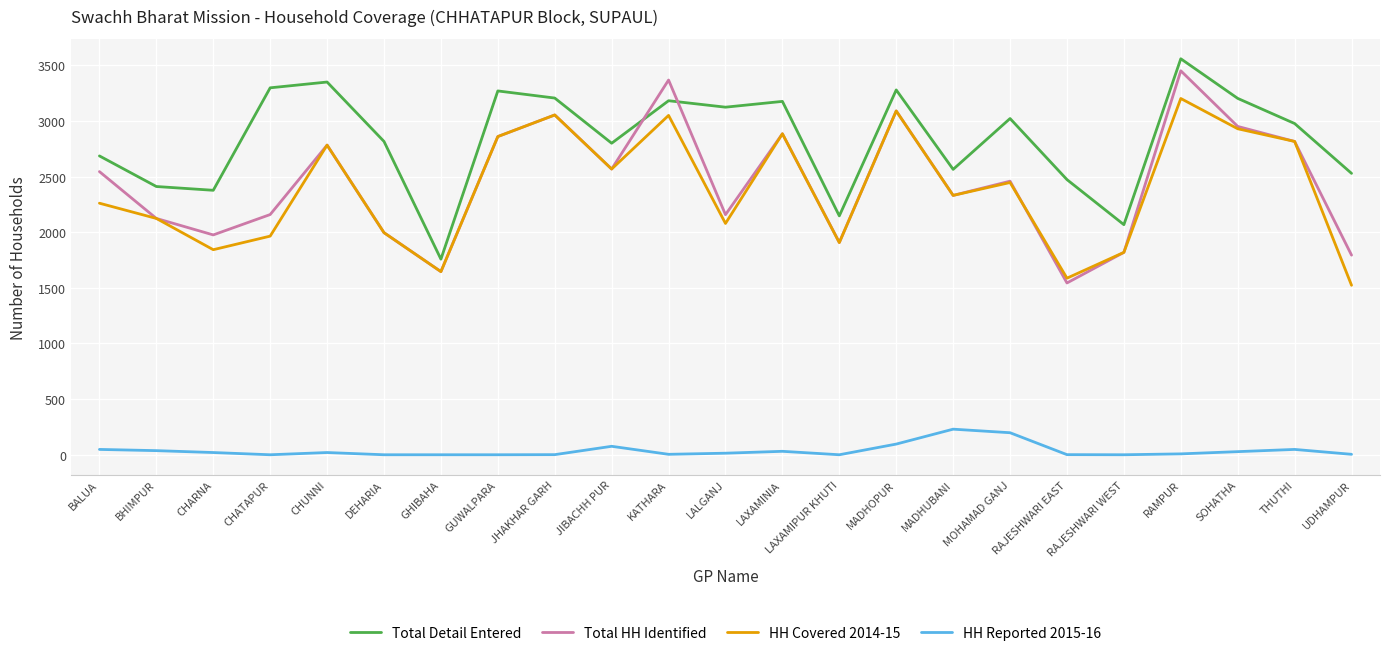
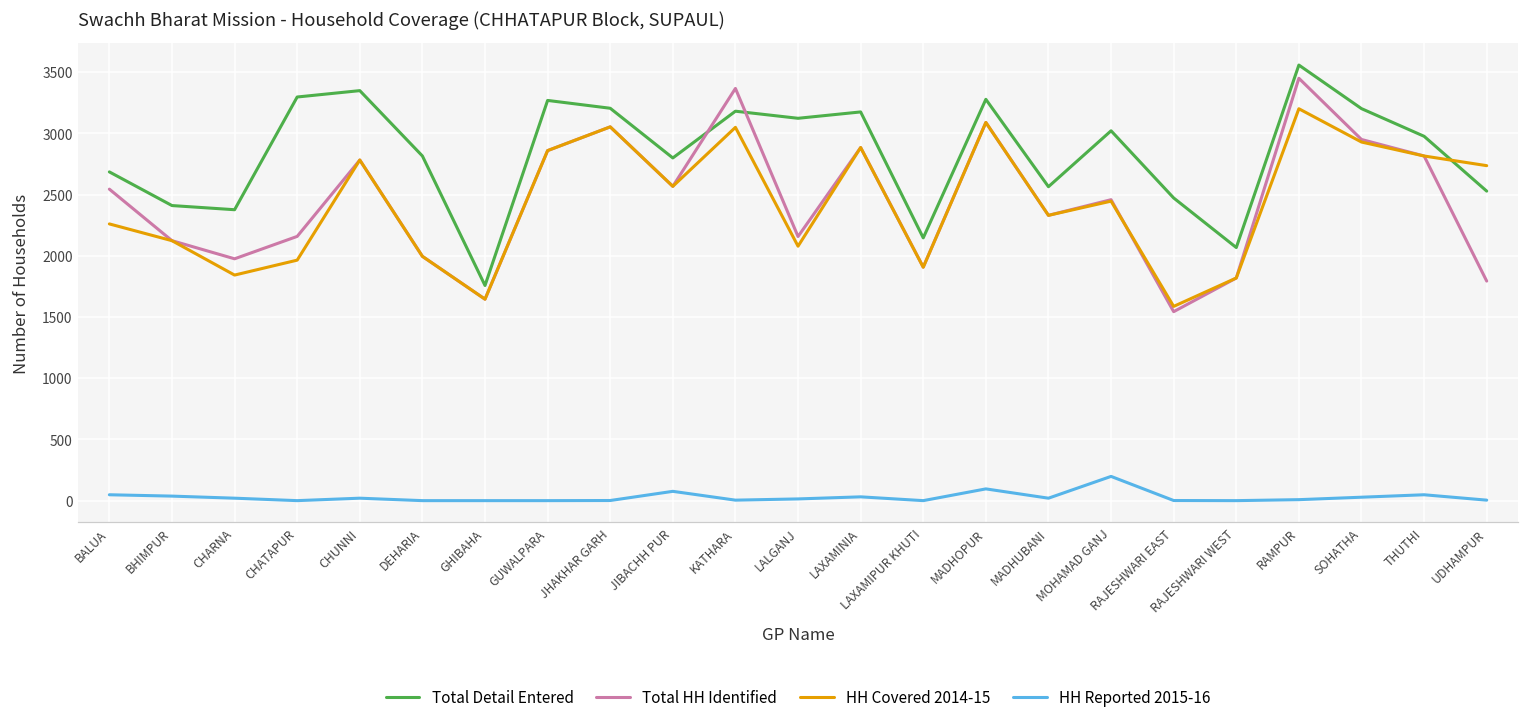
HH Reported 2015-16, MADHUBANI: 230 -> 20
HH Covered 2014-15, UDHAMPUR: 1520 -> 2740
